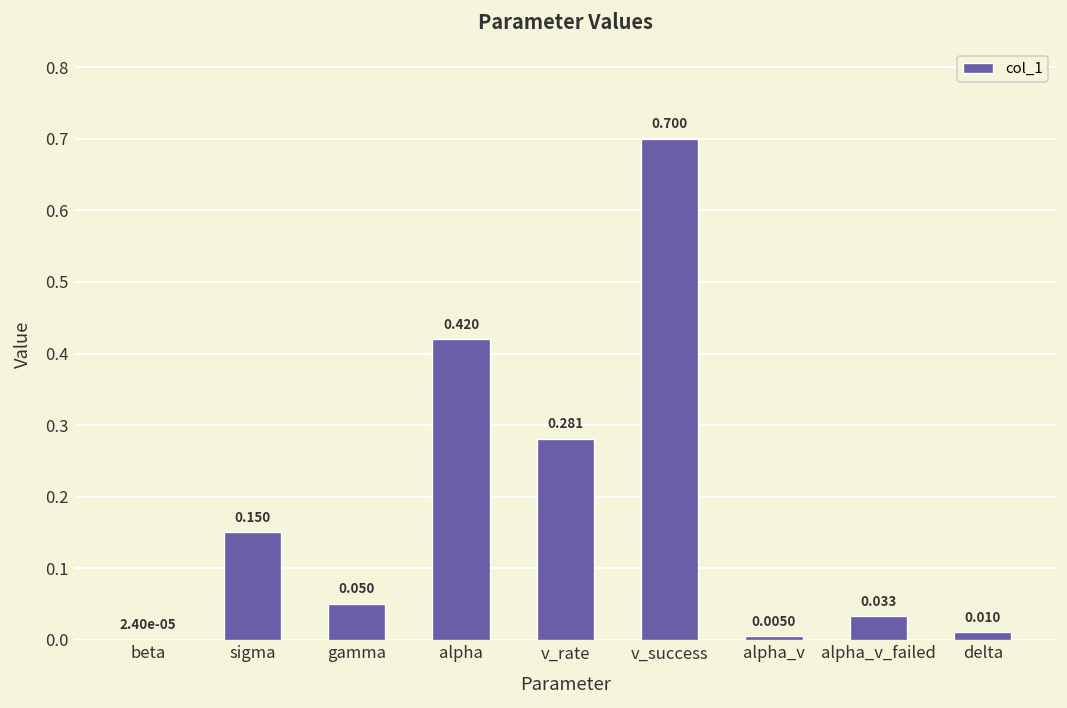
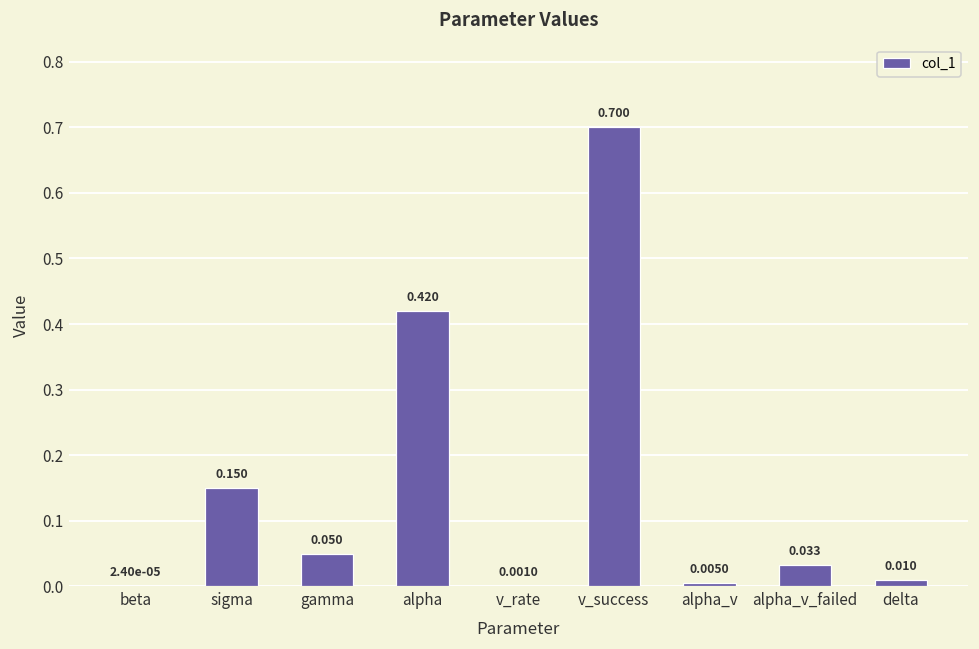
v_rate: 0.281 -> 0.0010
